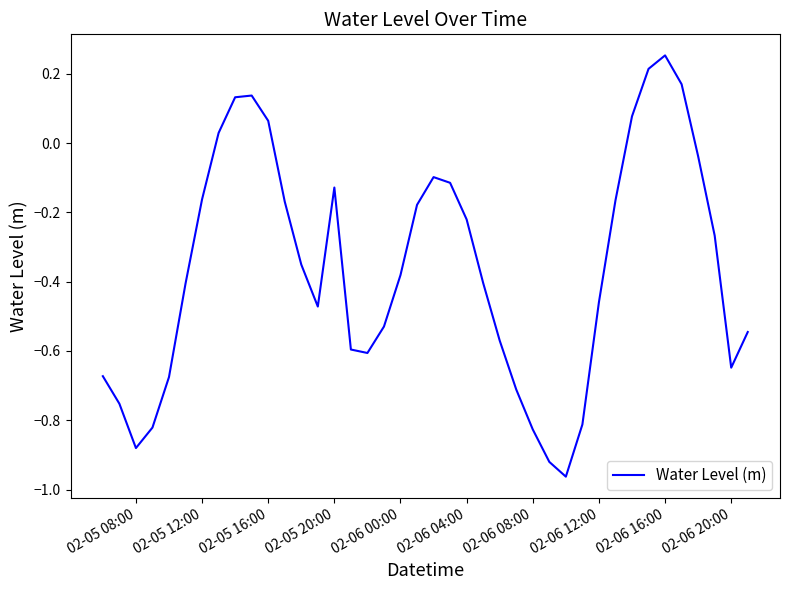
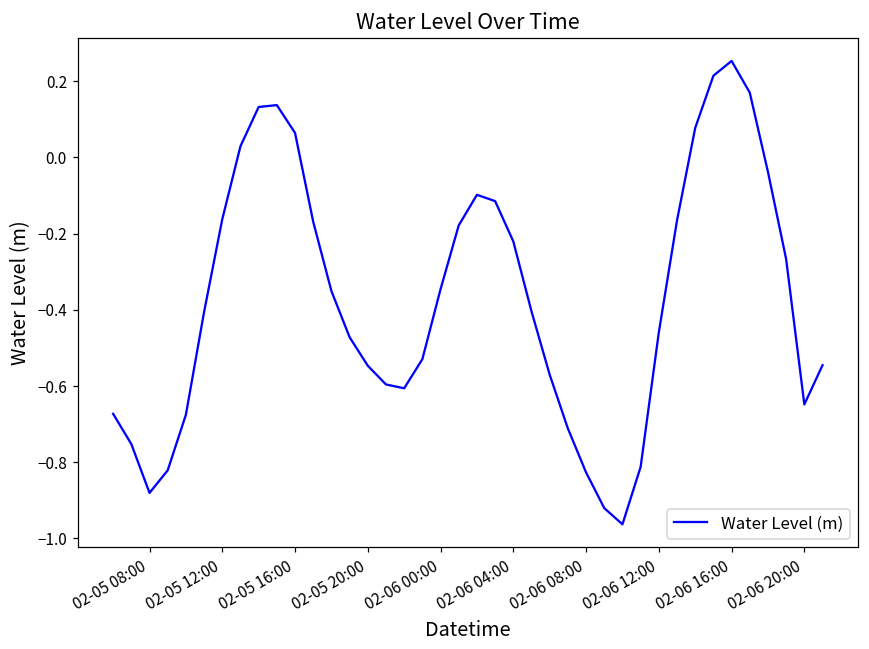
02-05 20:00: -0.13 -> -0.55
02-06 00:00: -0.38 -> -0.35
